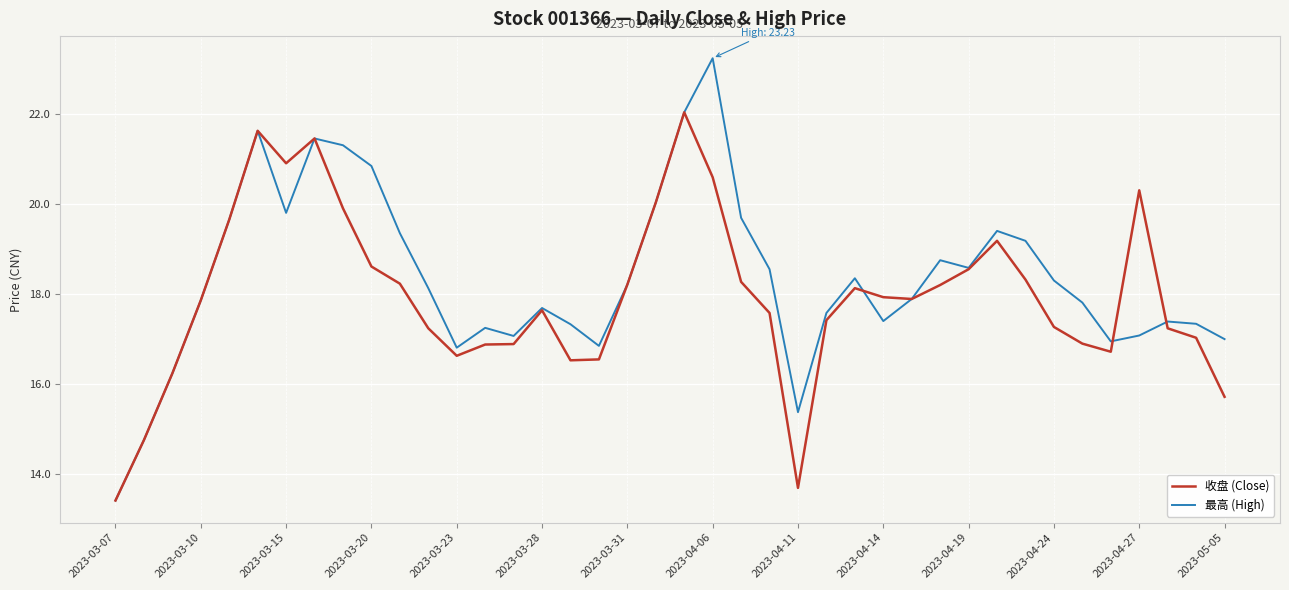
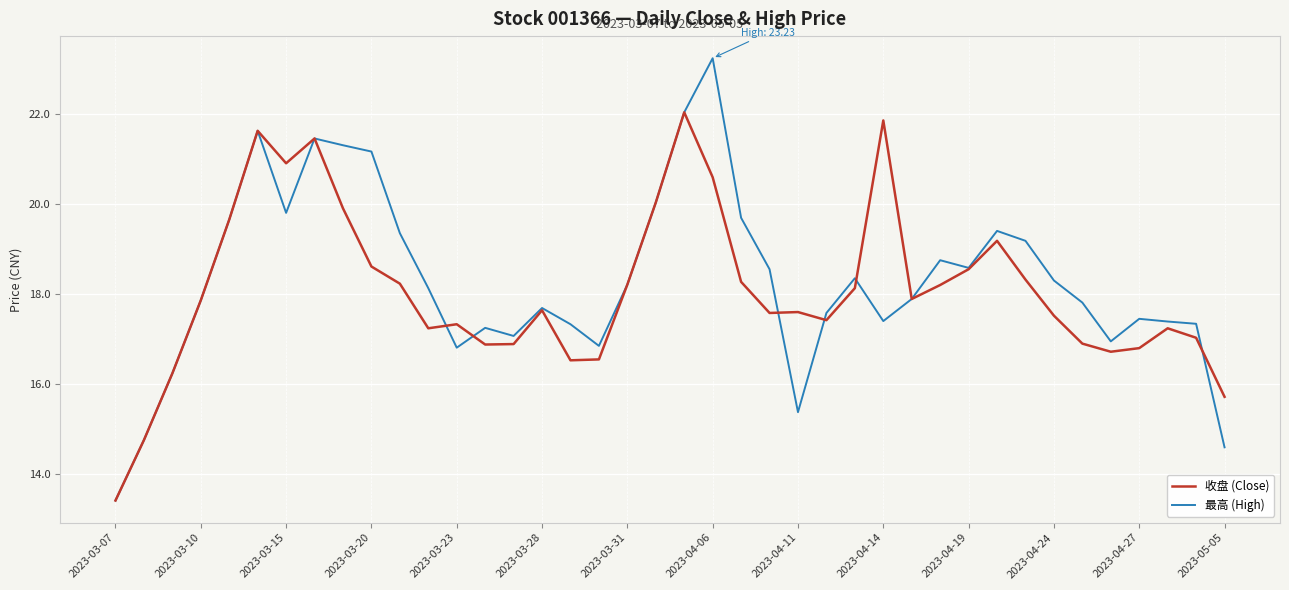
最高 (High), 2023-03-20: 20.8 -> 21.2
收盘 (Close), 2023-03-23: 16.6 -> 17.3
收盘 (Close), 2023-04-11: 13.7 -> 17.6
收盘 (Close), 2023-04-14: 17.9 -> 21.9
收盘 (Close), 2023-04-24: 17.3 -> 17.5
收盘 (Close), 2023-04-27: 20.3 -> 16.8
最高 (High), 2023-04-27: 17.1 -> 17.5
最高 (High), 2023-05-05: 17.0 -> 14.6
